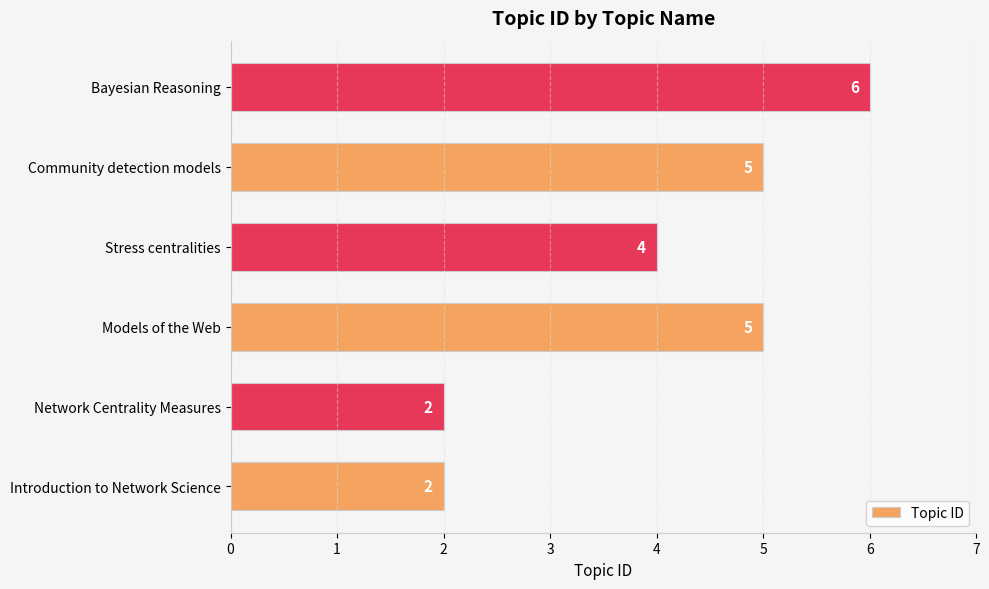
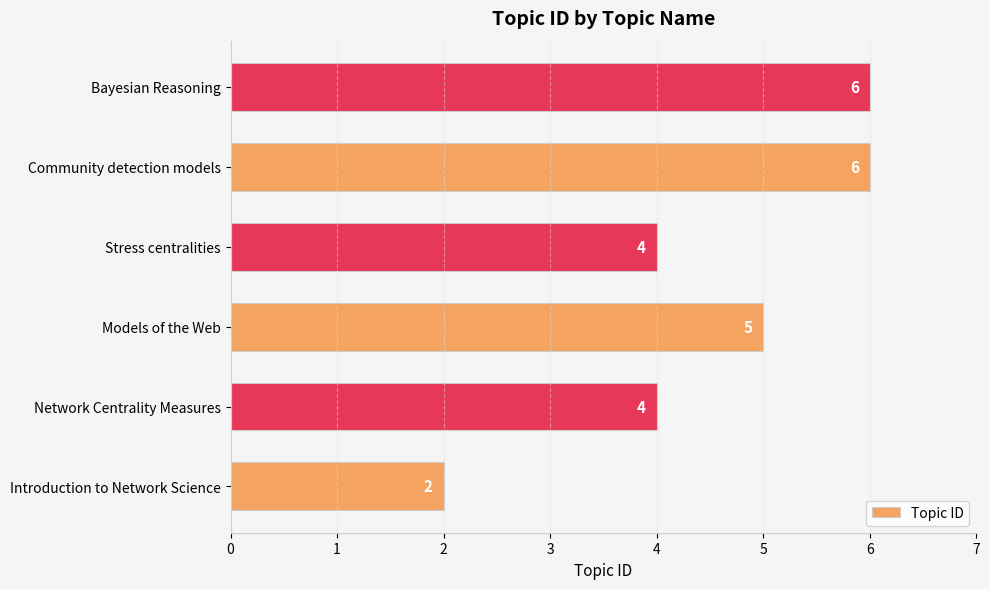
Community detection models: 5 -> 6
Network Centrality Measures: 2 -> 4
